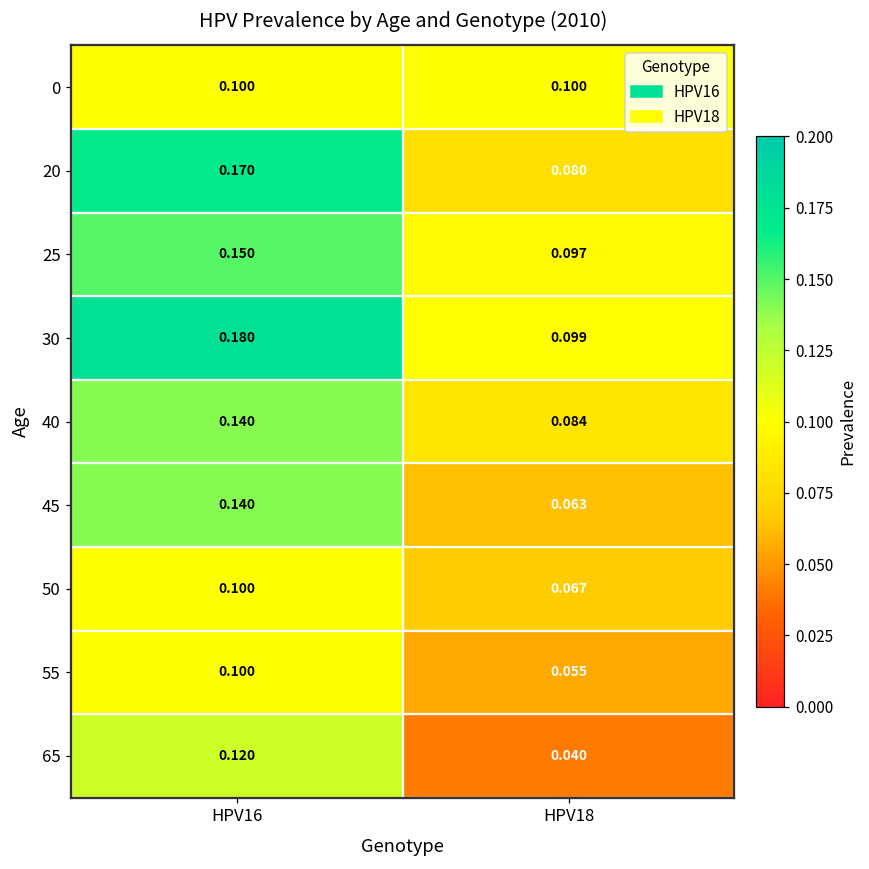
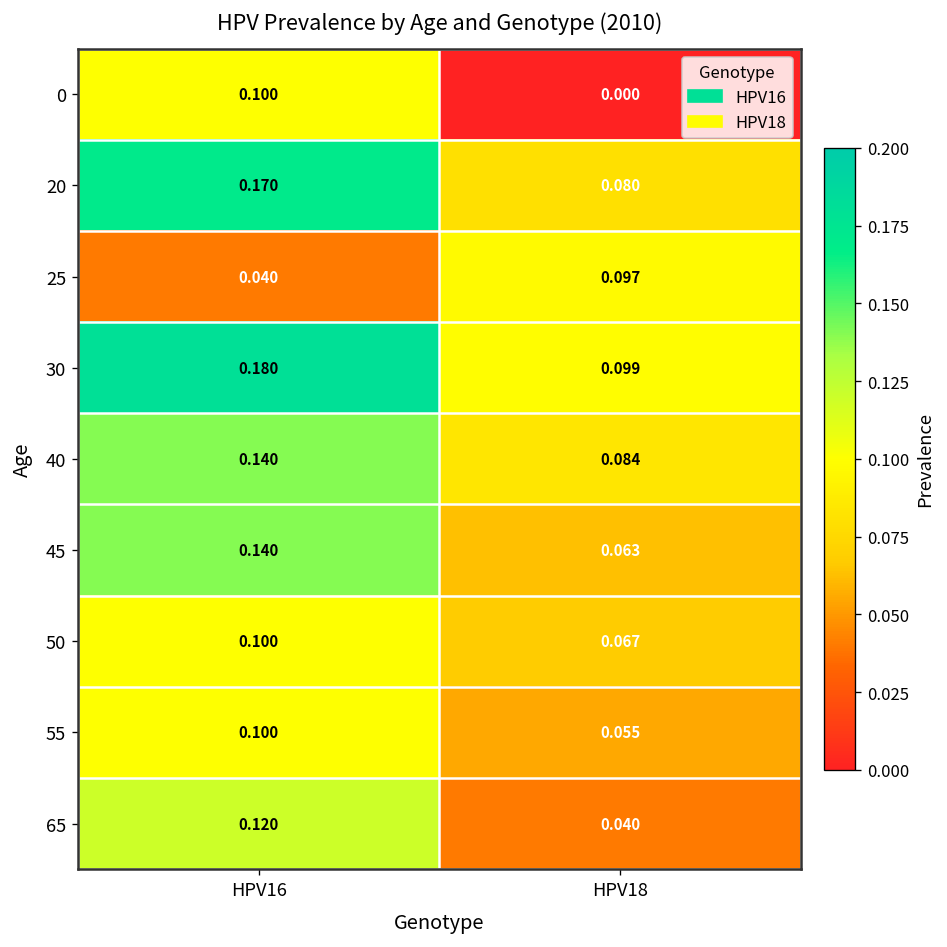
0, HPV18: 0.100 -> 0.000
25, HPV16: 0.150 -> 0.040
